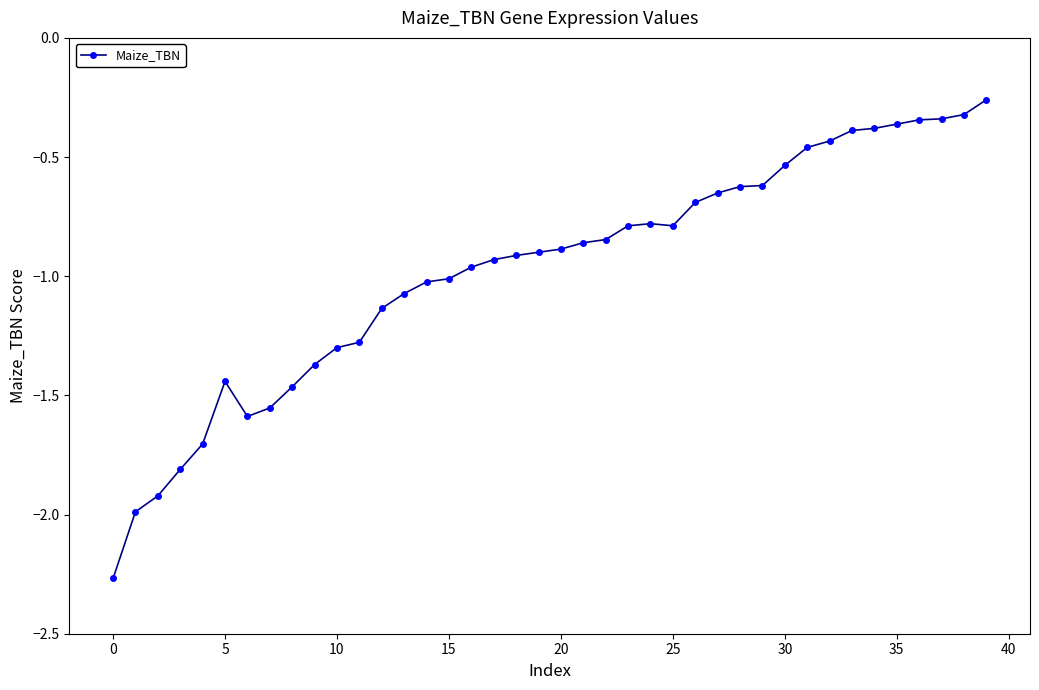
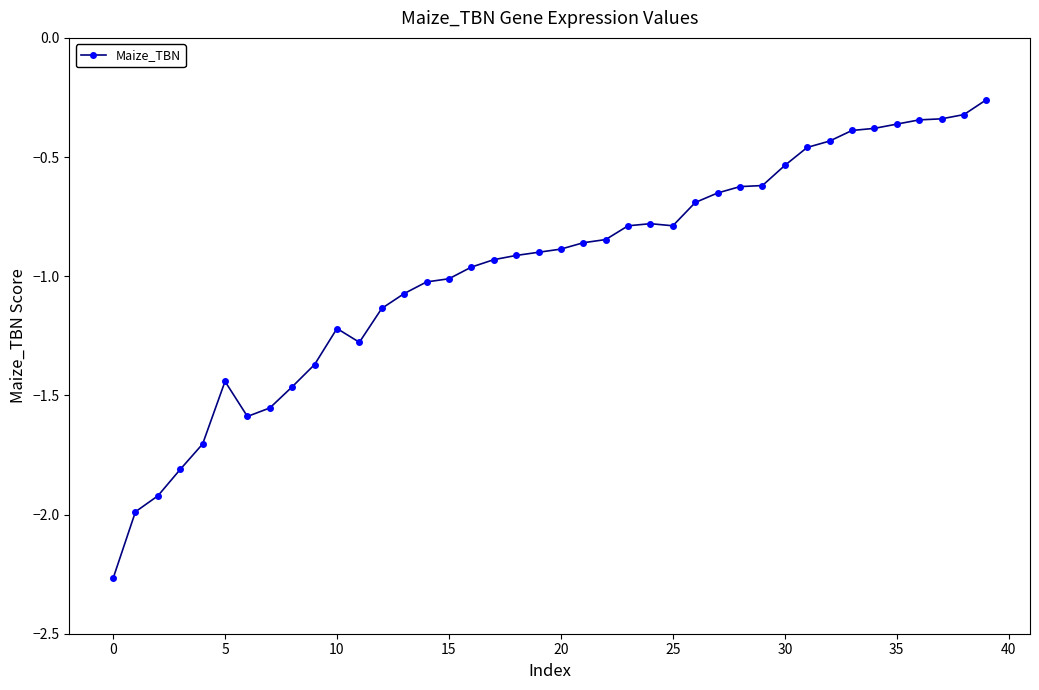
10: -1.30 -> -1.22
